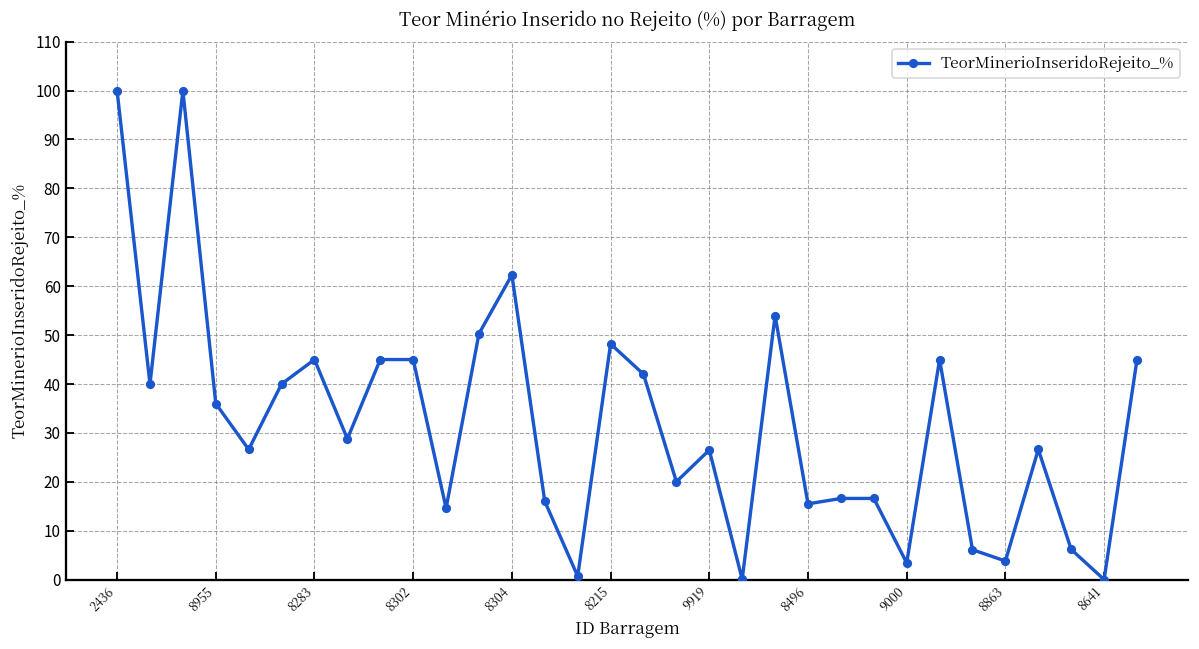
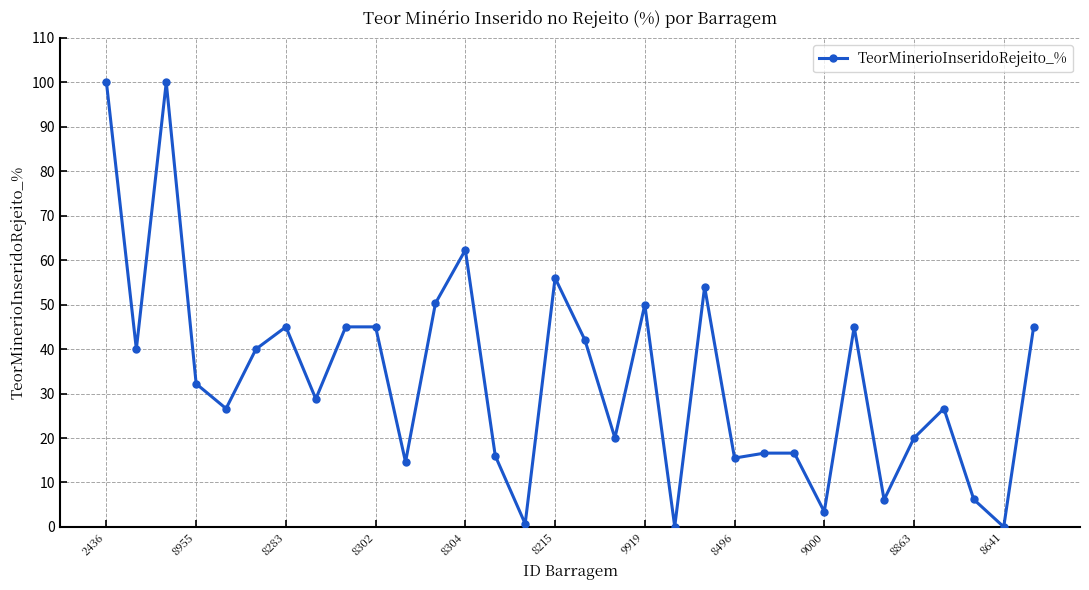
8955: 36 -> 32
8215: 48 -> 56
9919: 27 -> 50
8863: 4 -> 20
